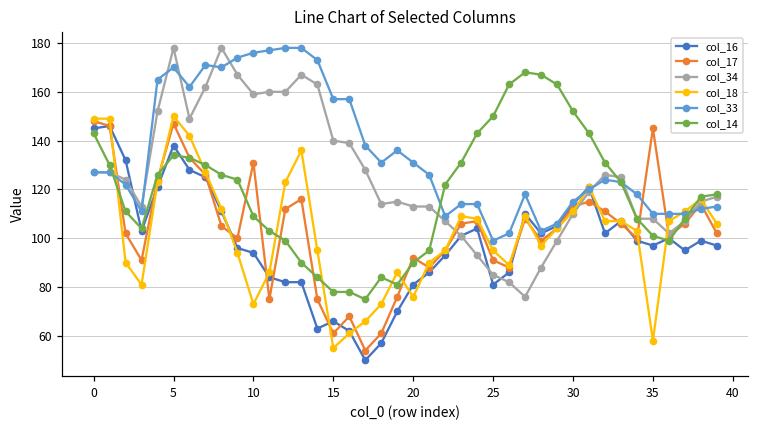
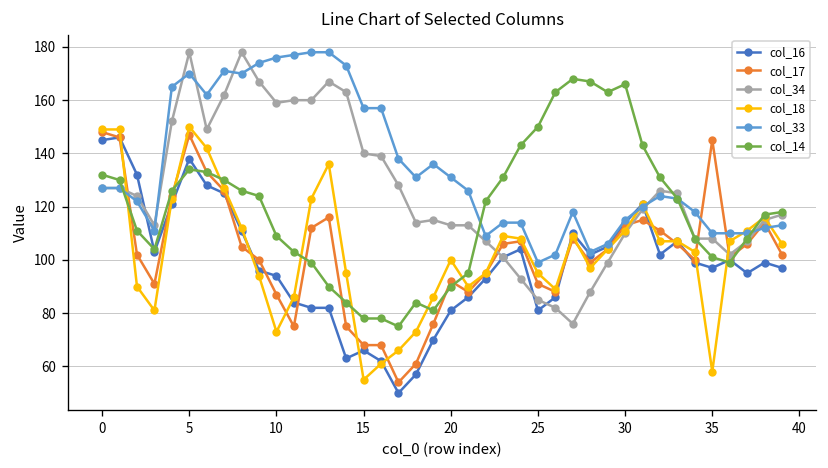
col_14, 0: 143 -> 132
col_17, 10: 131 -> 87
col_17, 15: 61 -> 68
col_18, 20: 76 -> 100
col_14, 30: 152 -> 166
